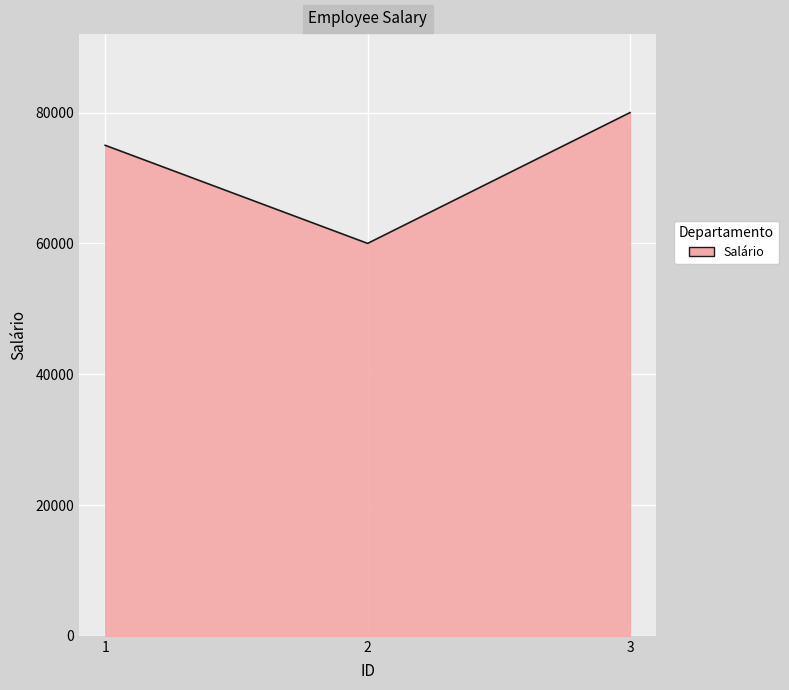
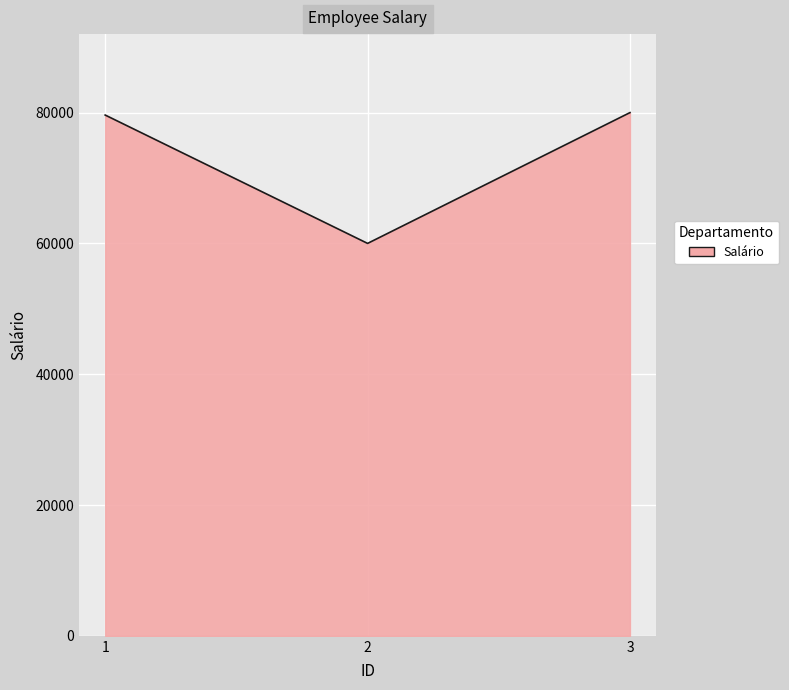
1: 75000 -> 80000
